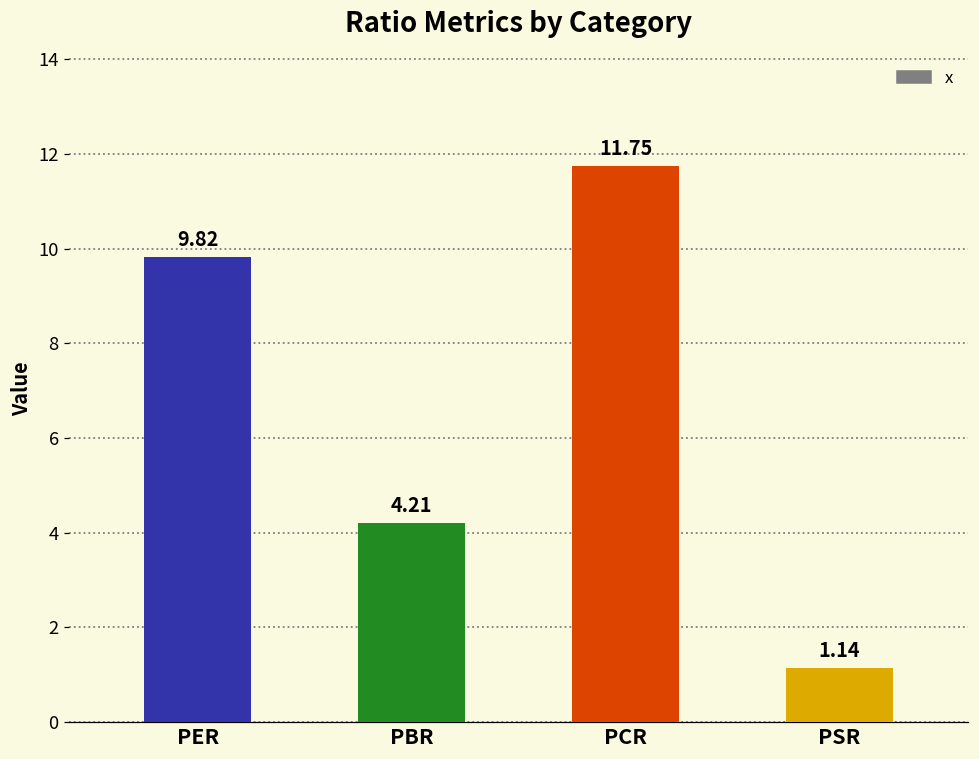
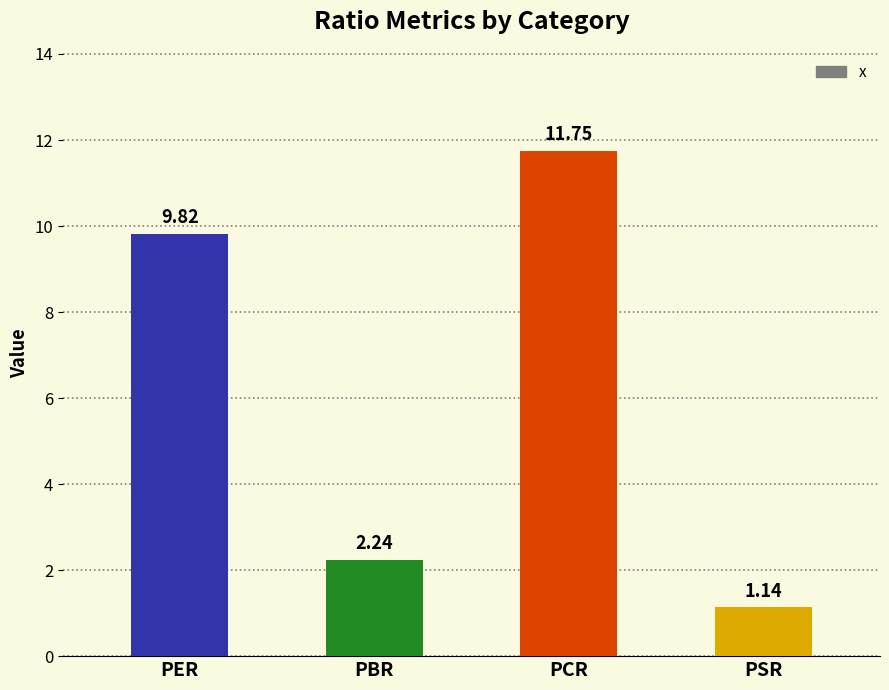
PBR: 4.21 -> 2.24
